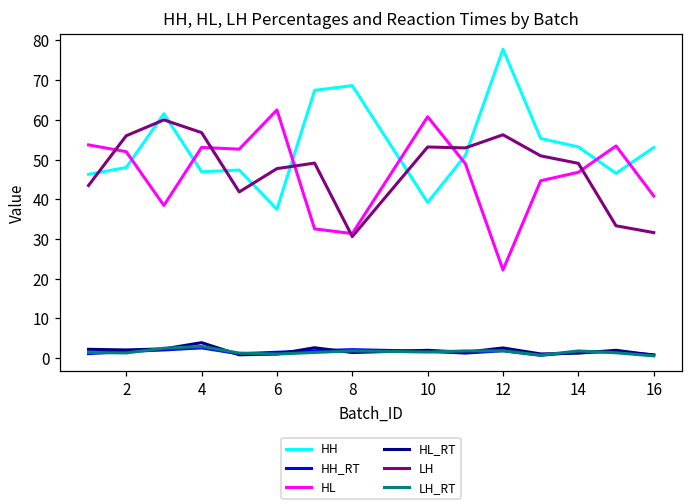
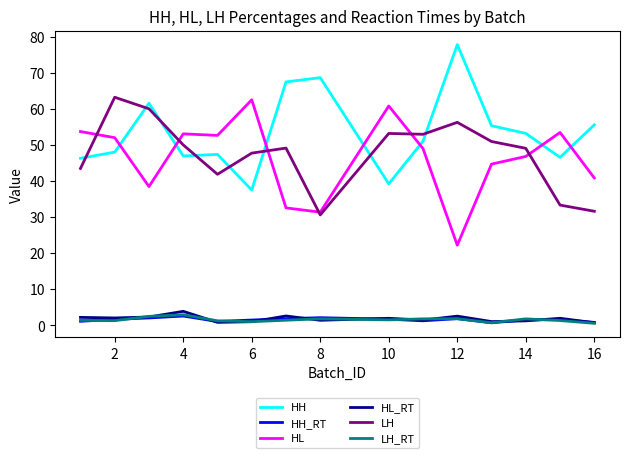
LH, 2: 56 -> 63
LH, 4: 57 -> 50
HH, 16: 53 -> 56
